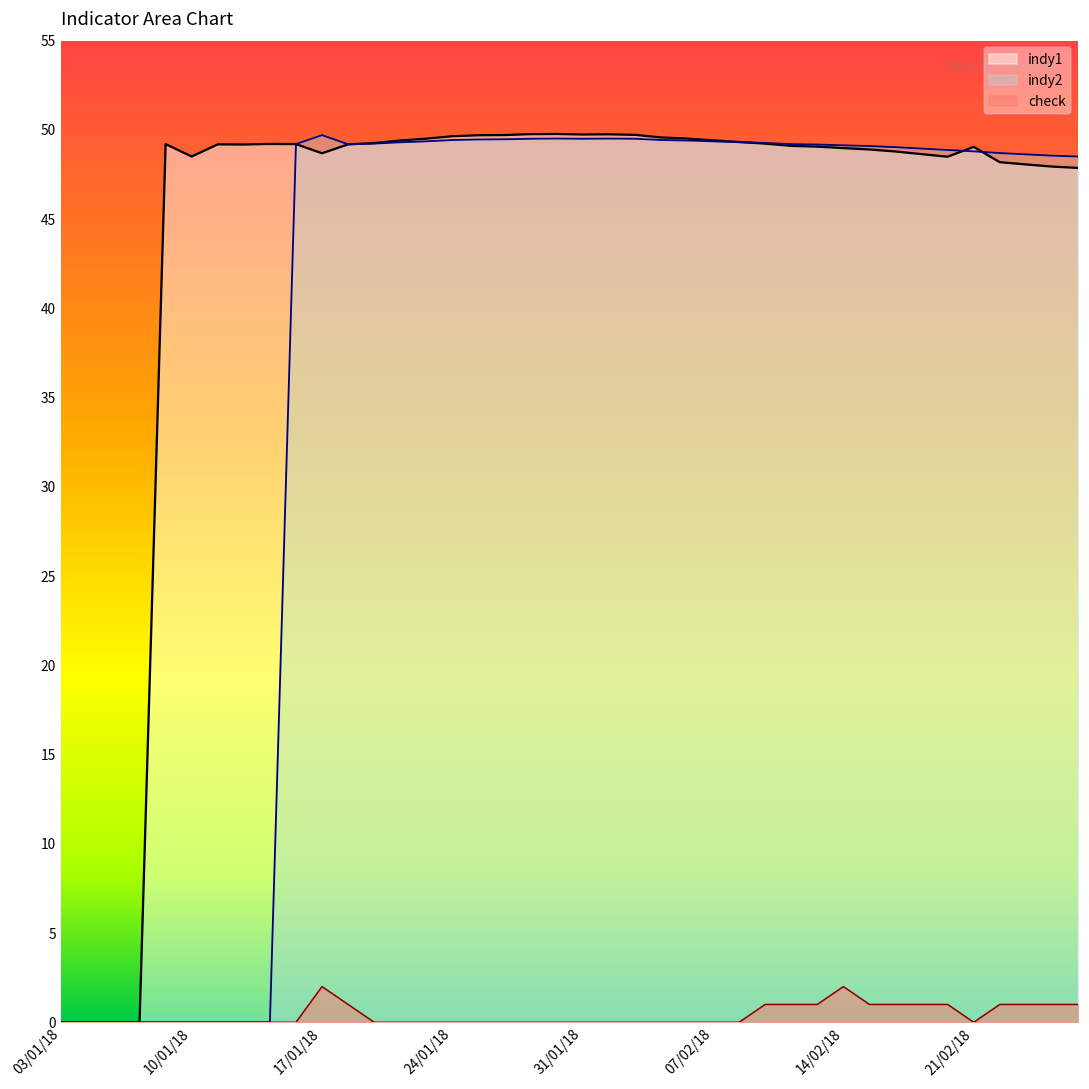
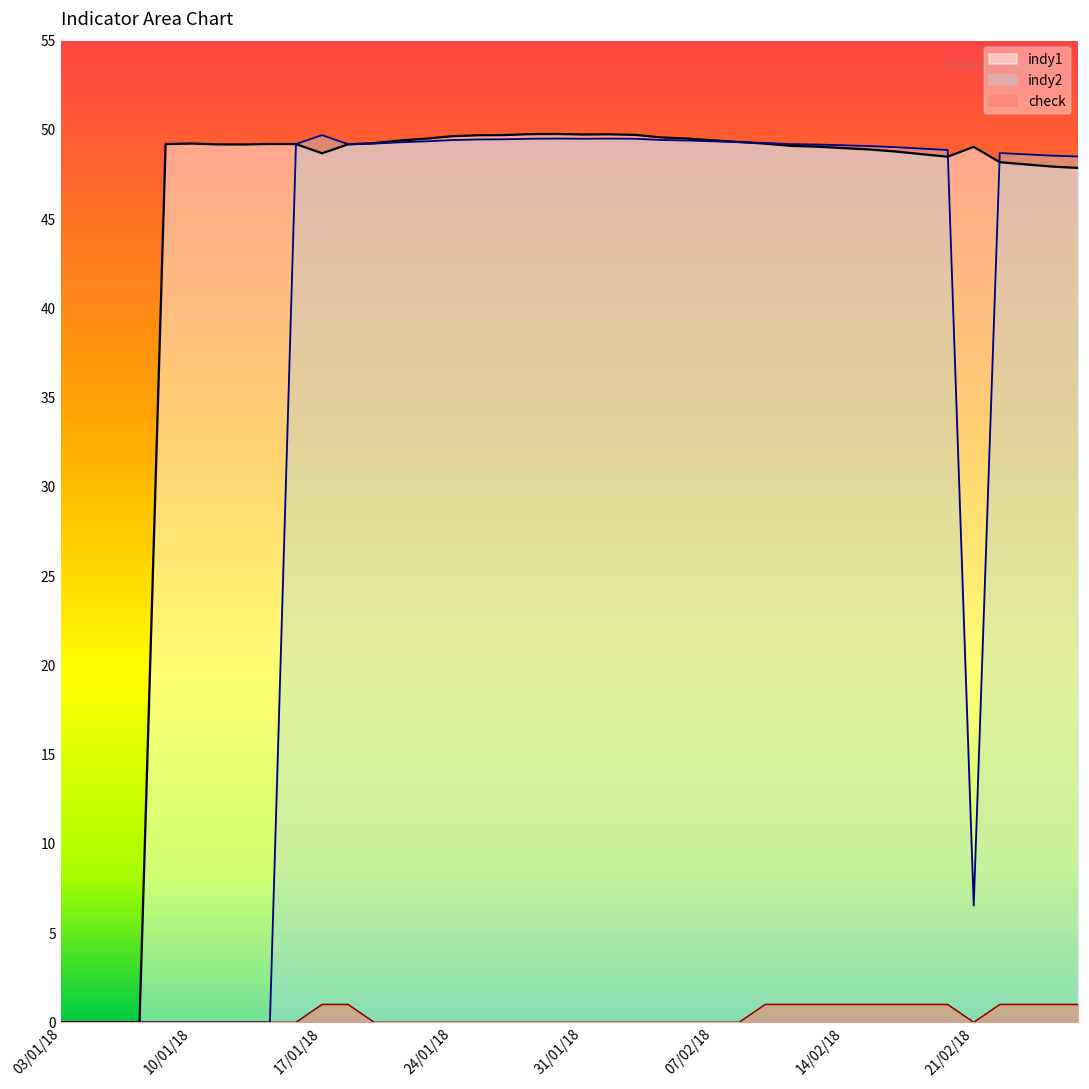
indy1, 10/01/18: 48.5 -> 49.2
check, 17/01/18: 2 -> 1
check, 14/02/18: 2 -> 1
indy2, 21/02/18: 48.8 -> 6.5
